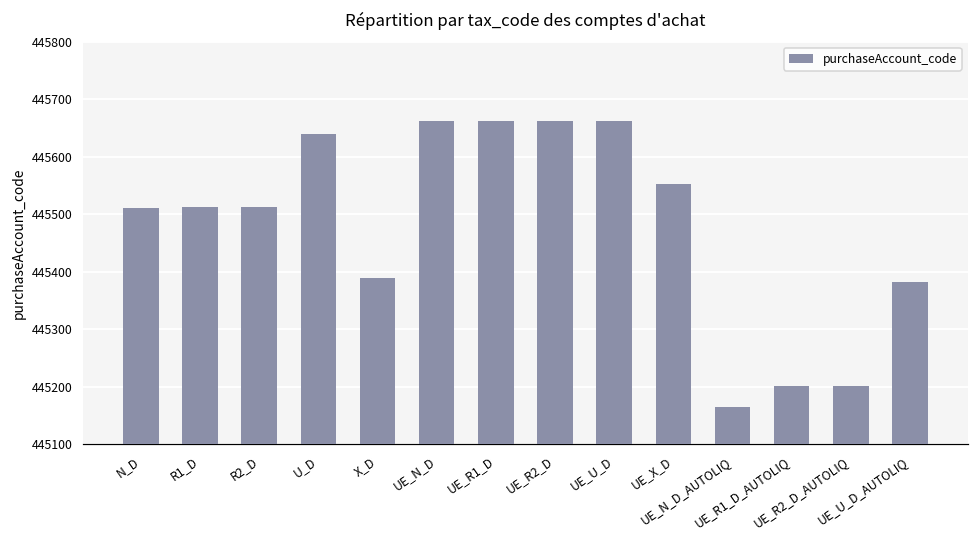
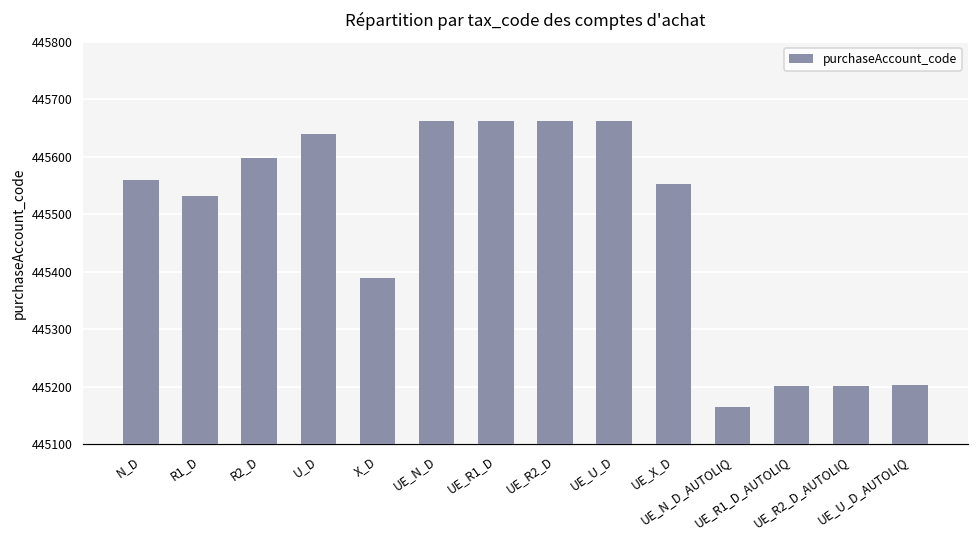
N_D: 445510 -> 445560
R1_D: 445510 -> 445530
R2_D: 445510 -> 445600
UE_U_D_AUTOLIQ: 445380 -> 445200
